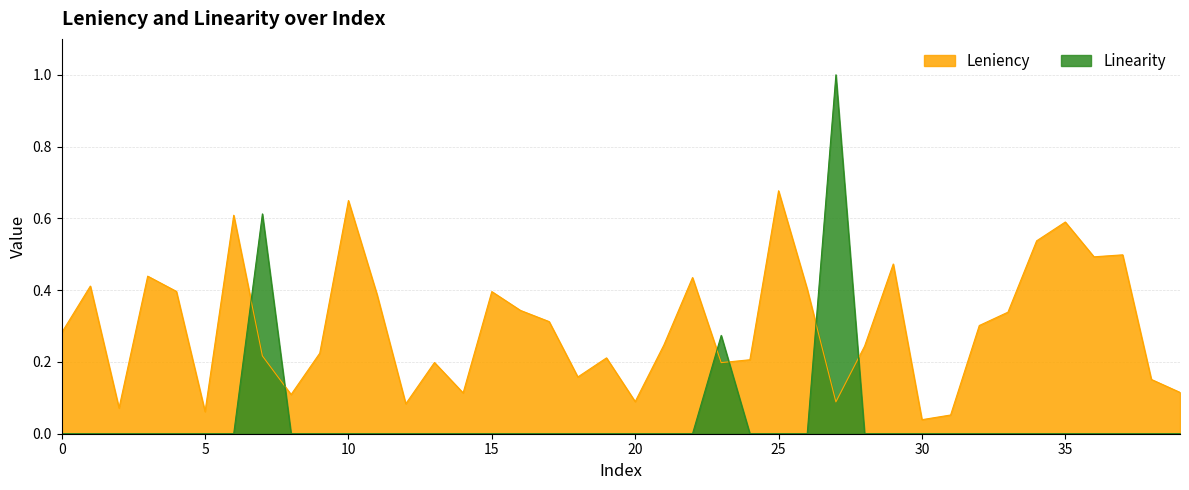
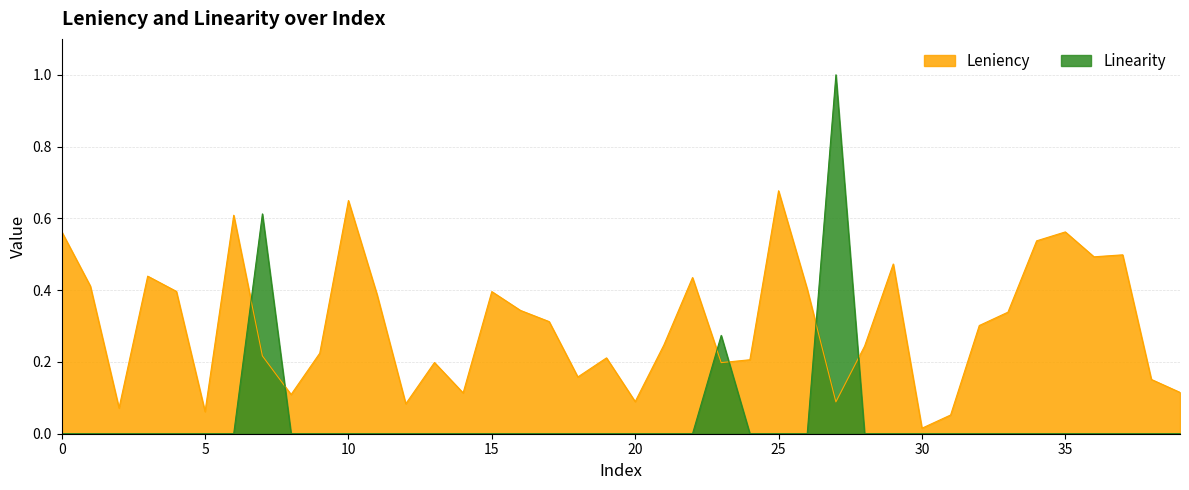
Leniency, 0: 0.28 -> 0.56
Leniency, 30: 0.04 -> 0.02
Leniency, 35: 0.59 -> 0.56
